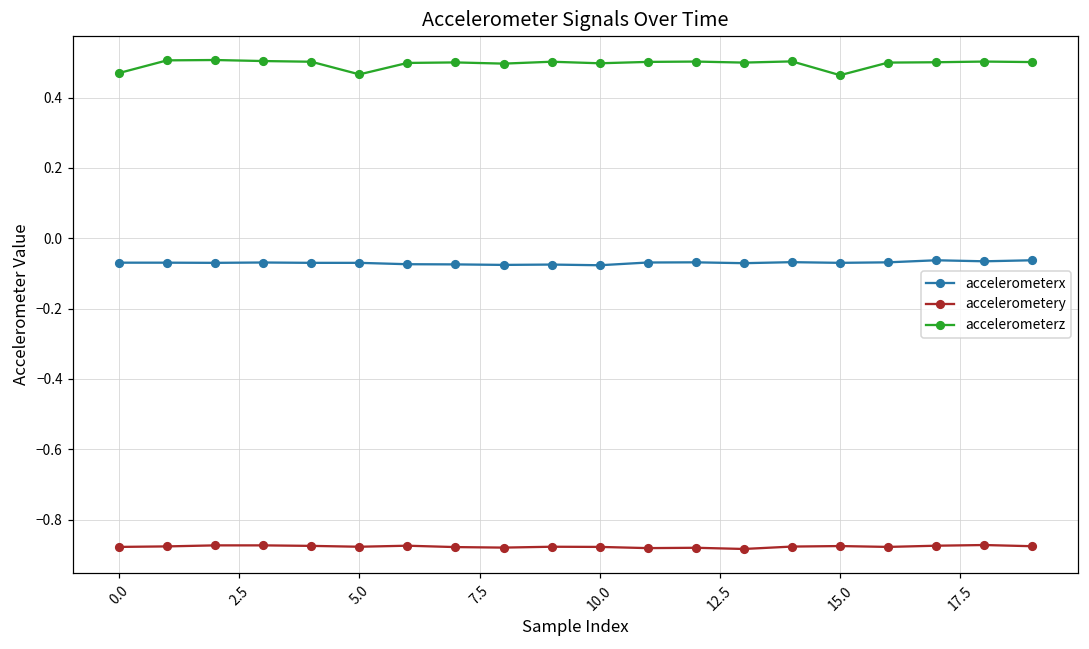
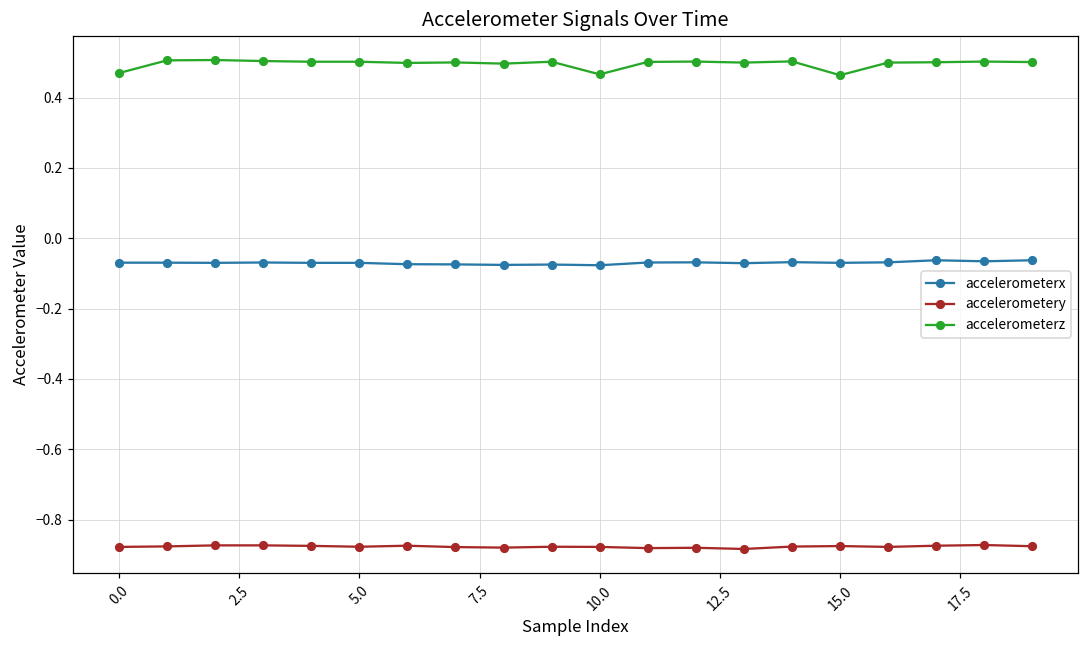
accelerometerz, 5.0: 0.47 -> 0.50
accelerometerz, 10.0: 0.50 -> 0.47
